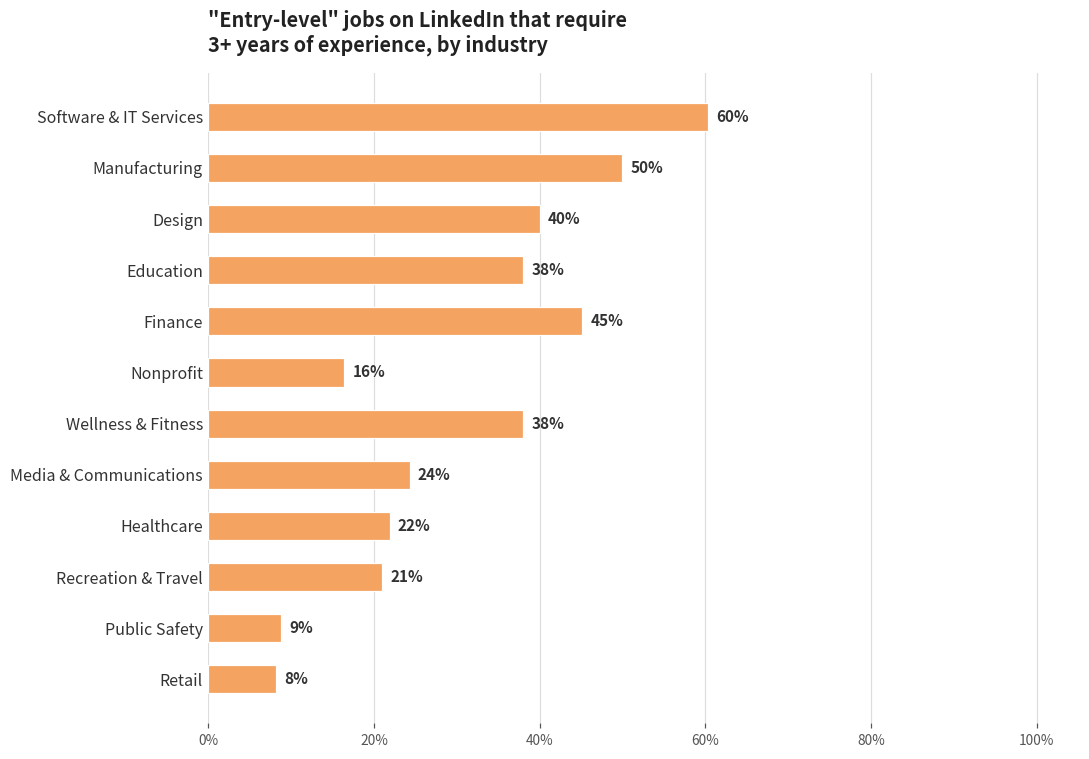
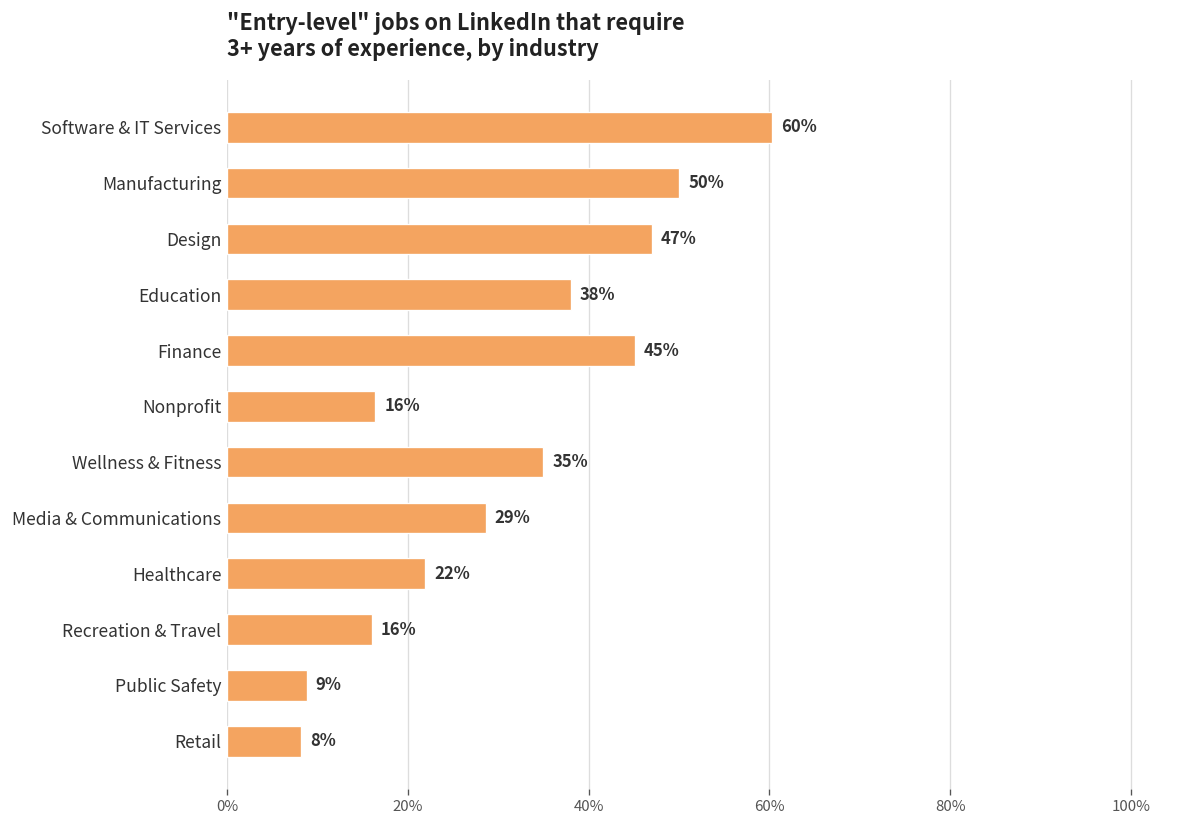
Design: 40% -> 47%
Wellness & Fitness: 38% -> 35%
Media & Communications: 24% -> 29%
Recreation & Travel: 21% -> 16%
